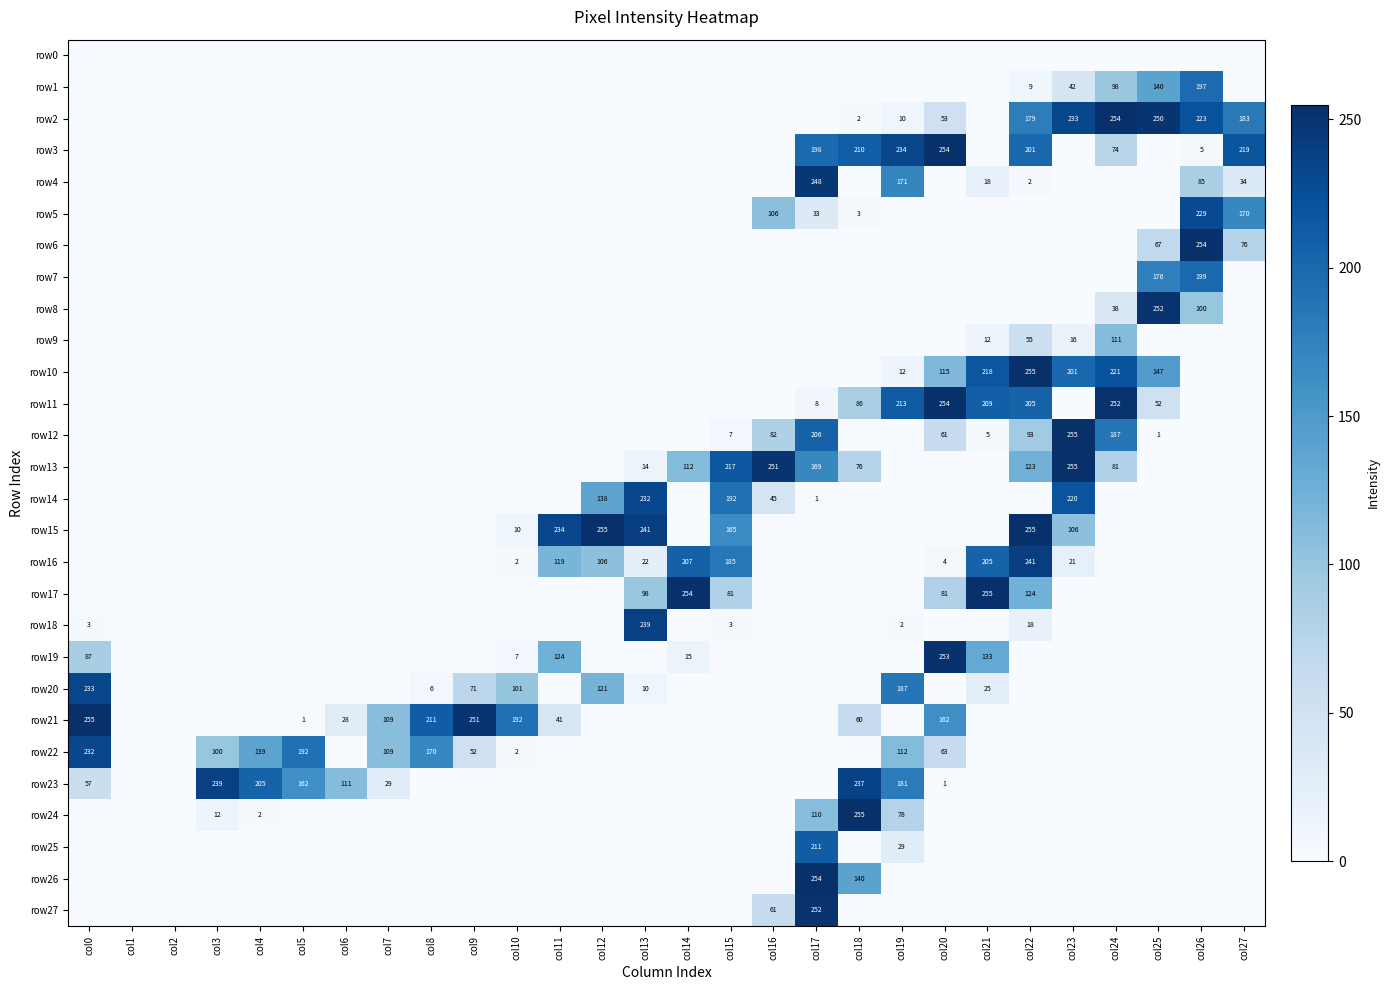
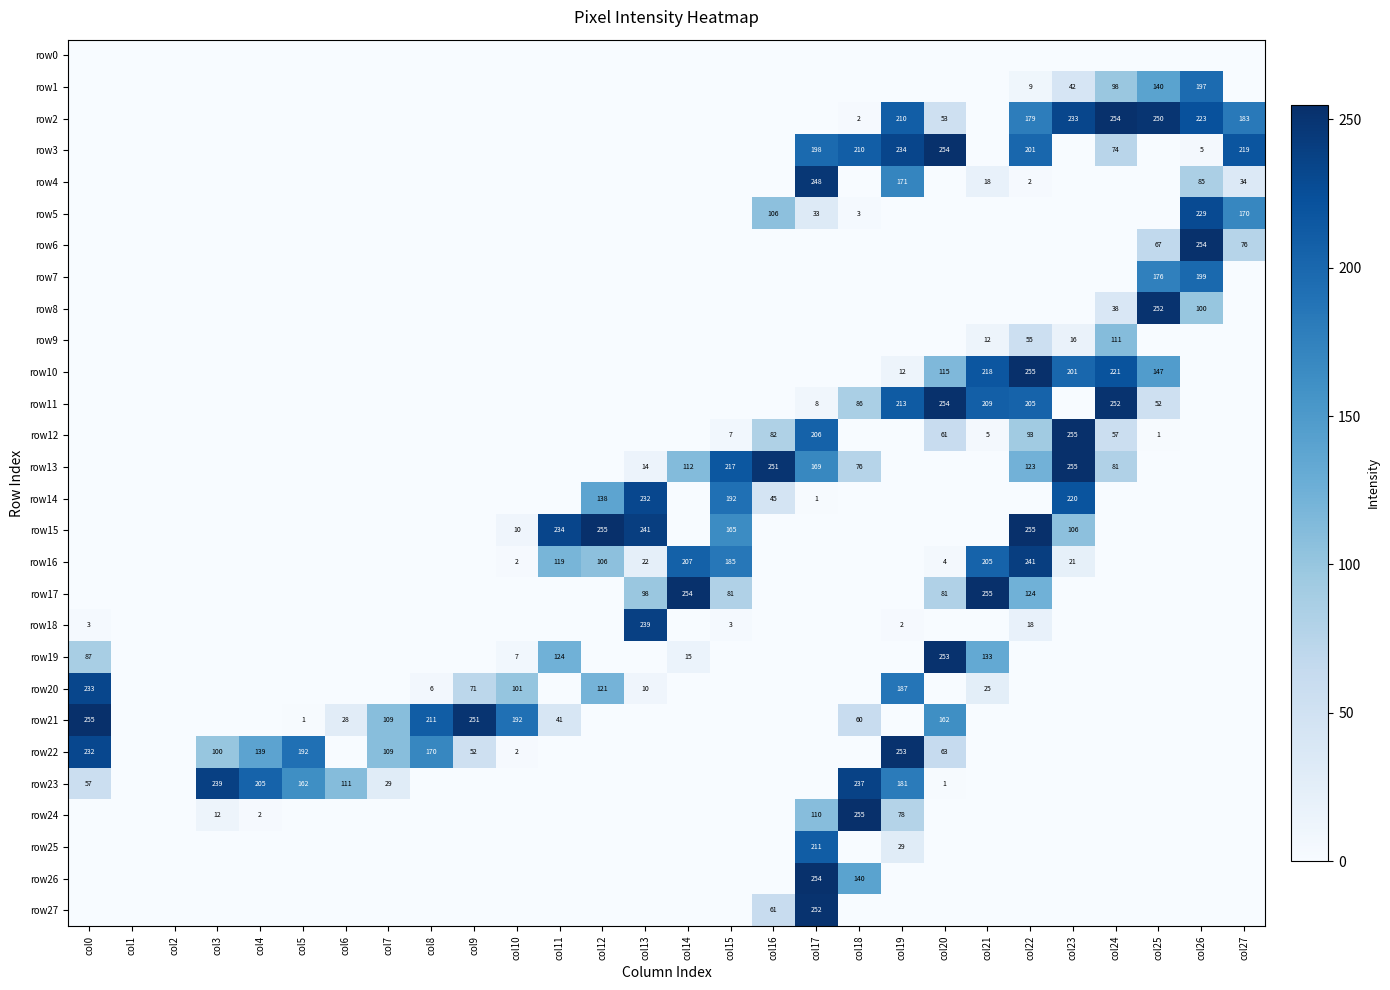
row2, col19: 10 -> 210
row12, col24: 187 -> 57
row22, col19: 112 -> 253
